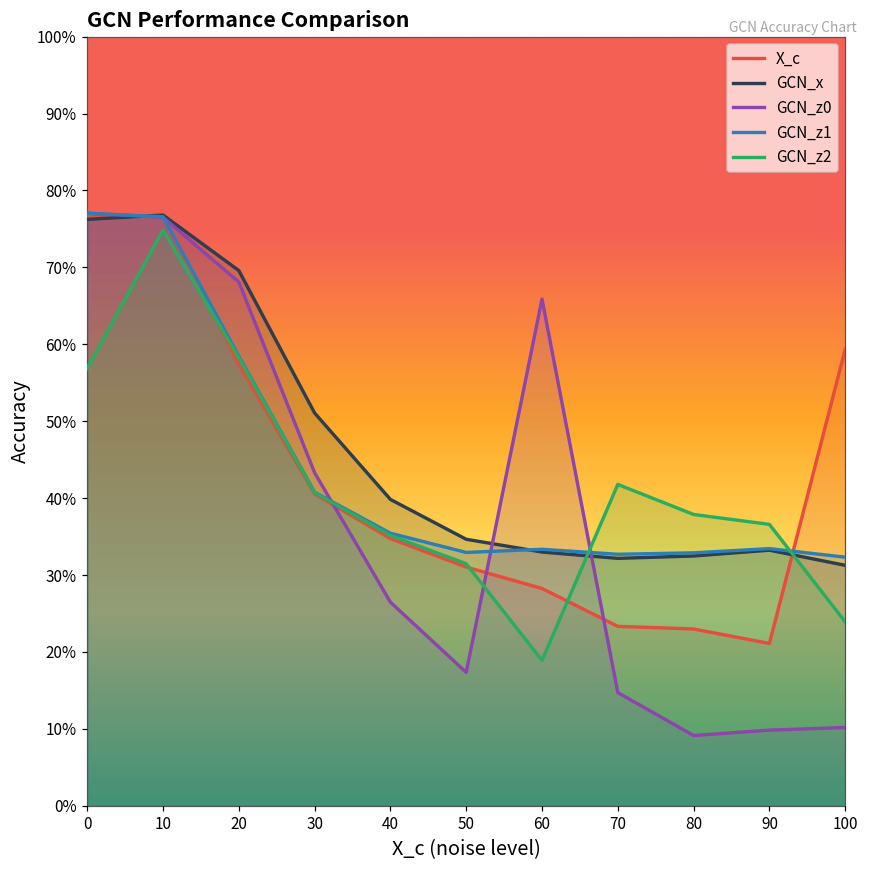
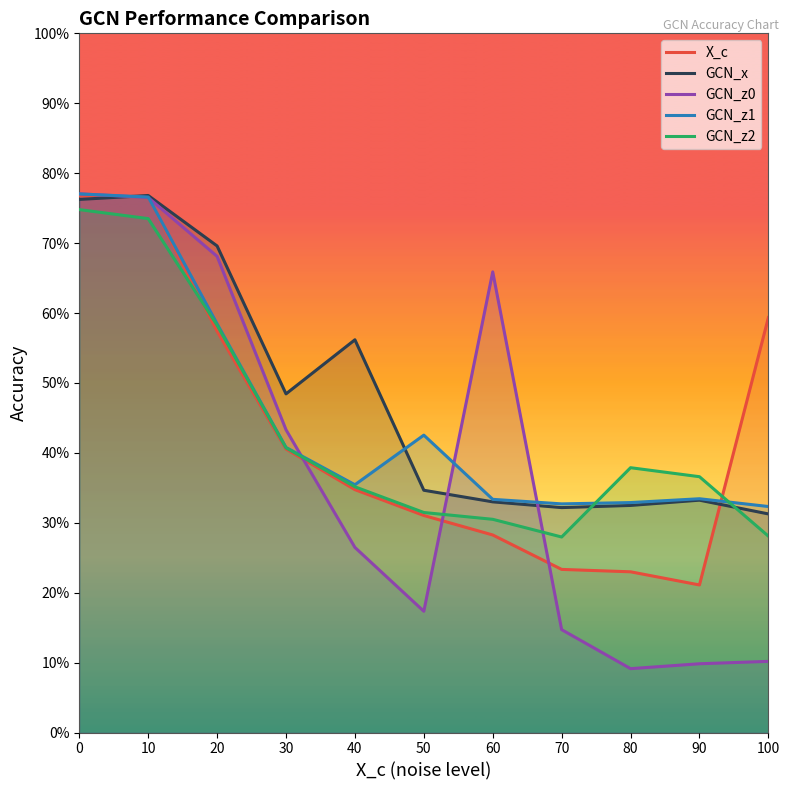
GCN_z2, 0: 57% -> 75%
GCN_z2, 10: 75% -> 73%
GCN_x, 30: 51% -> 48%
GCN_x, 40: 40% -> 56%
GCN_z1, 50: 33% -> 43%
GCN_z2, 60: 19% -> 30%
GCN_z2, 70: 42% -> 28%
GCN_z2, 100: 24% -> 28%
